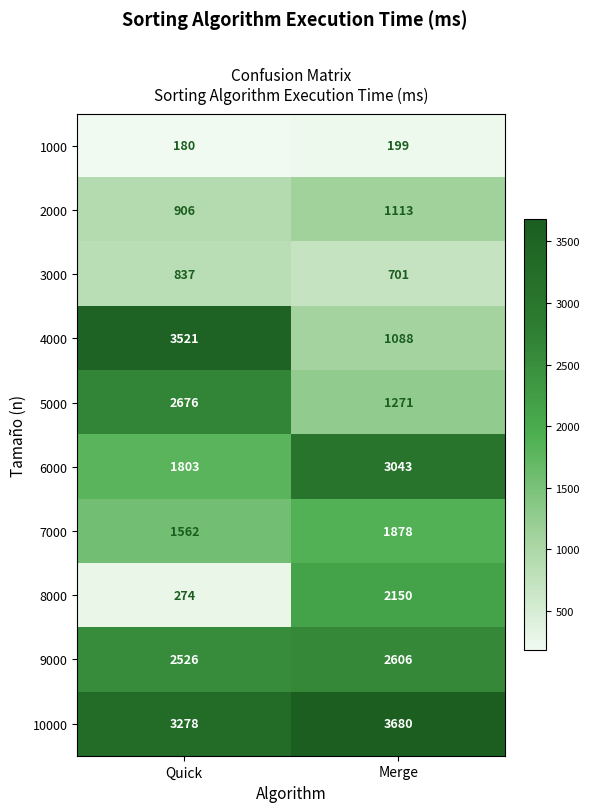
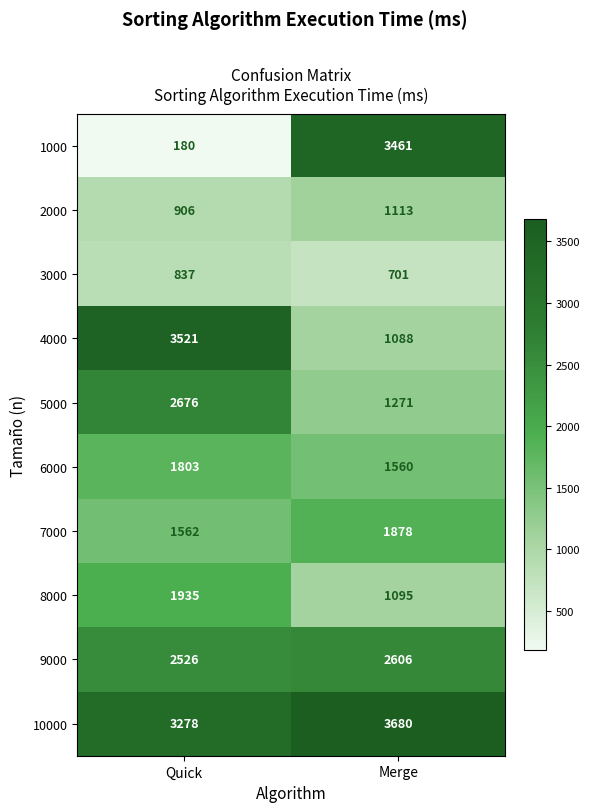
1000, Merge: 199 -> 3461
6000, Merge: 3043 -> 1560
8000, Quick: 274 -> 1935
8000, Merge: 2150 -> 1095
